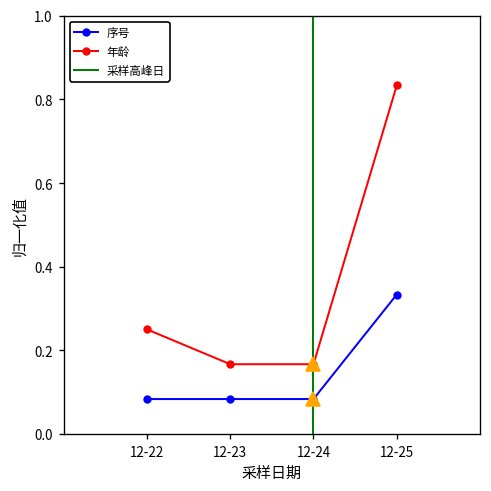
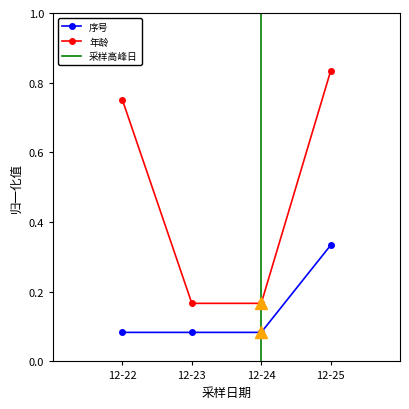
年龄, 12-22: 0.25 -> 0.75
